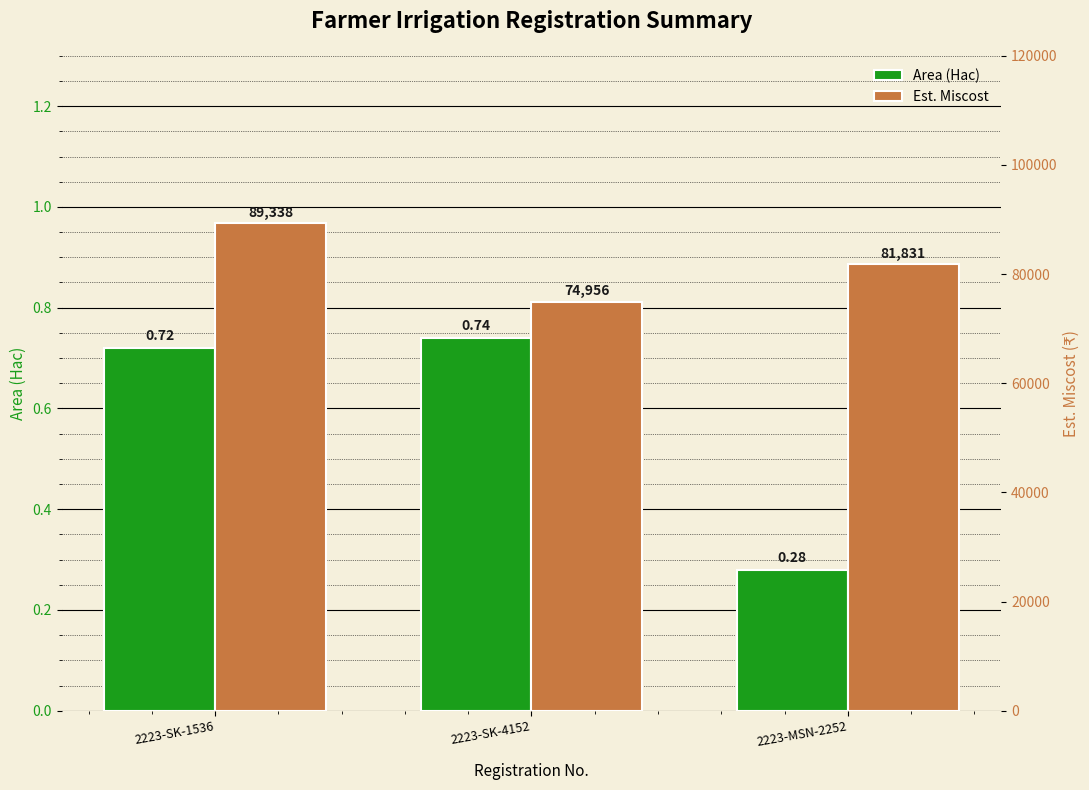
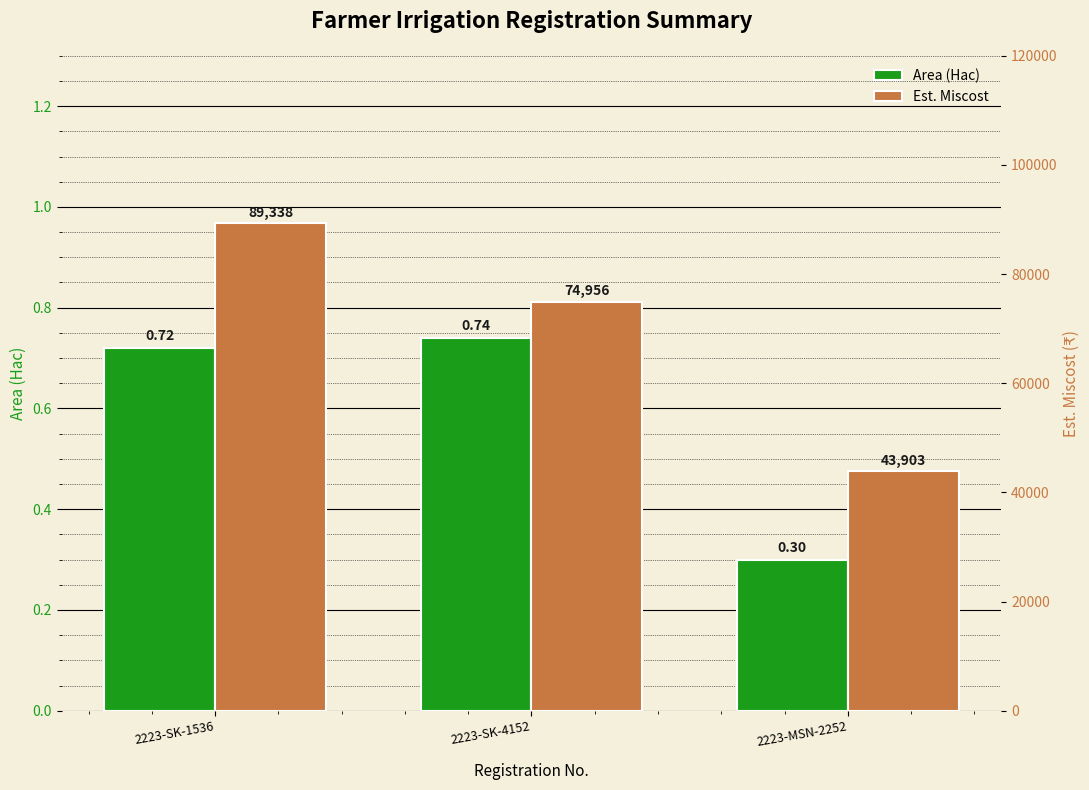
Area (Hac), 2223-MSN-2252: 0.28 -> 0.30
Est. Miscost, 2223-MSN-2252: 81,831 -> 43,903
